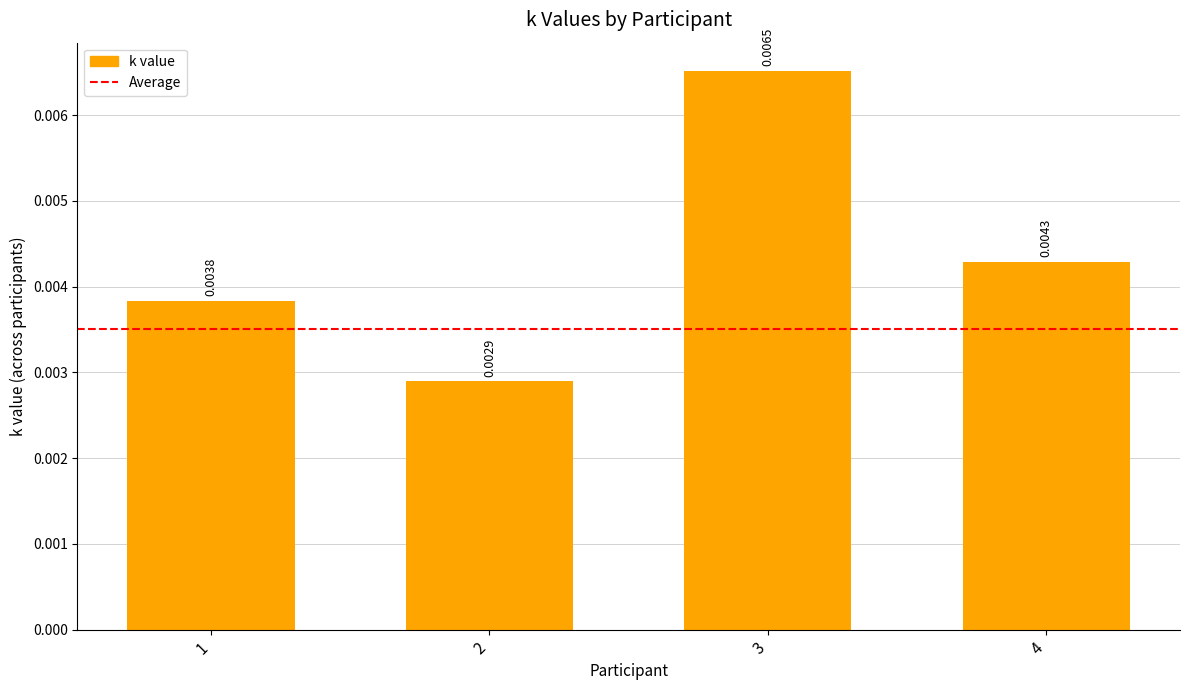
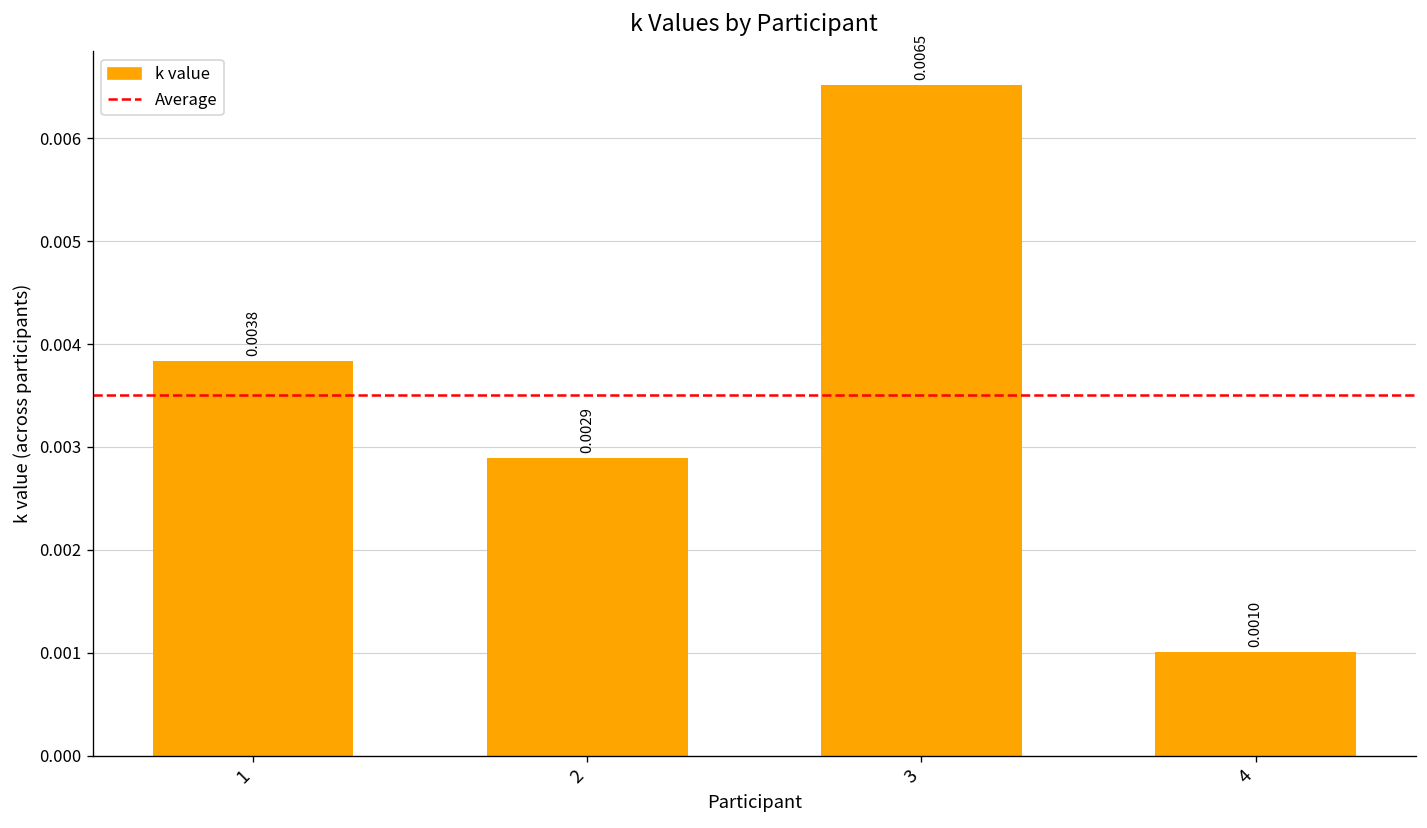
4: 0.0043 -> 0.0010
